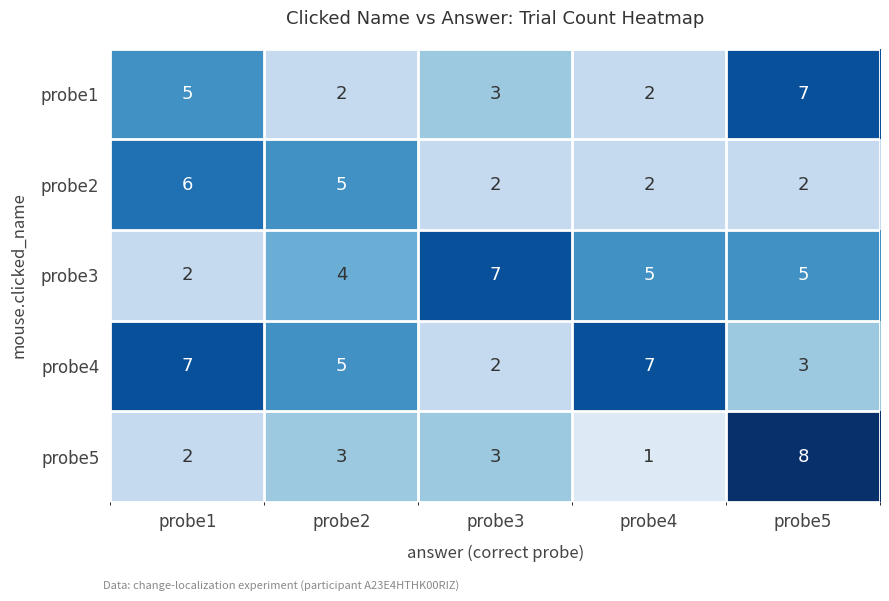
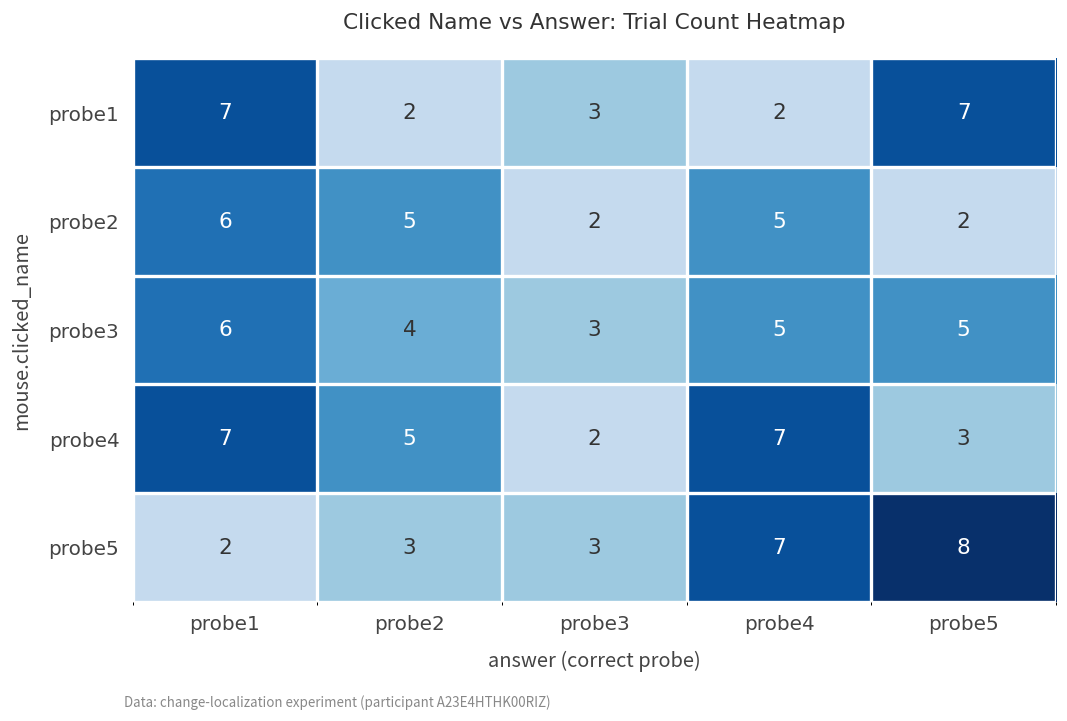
probe1, probe1: 5 -> 7
probe2, probe4: 2 -> 5
probe3, probe1: 2 -> 6
probe3, probe3: 7 -> 3
probe5, probe4: 1 -> 7
